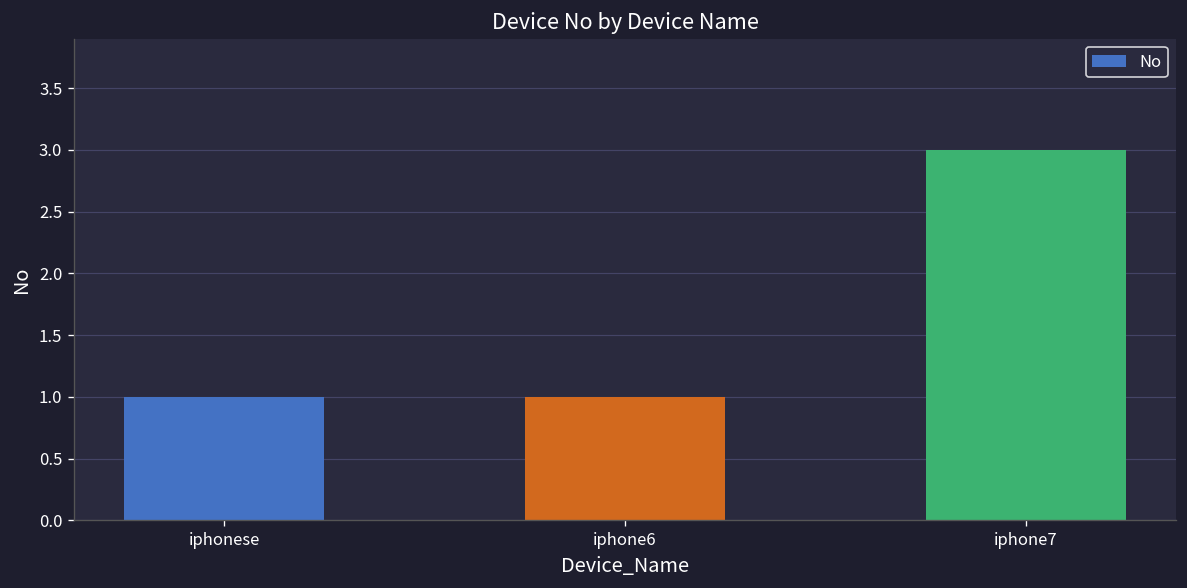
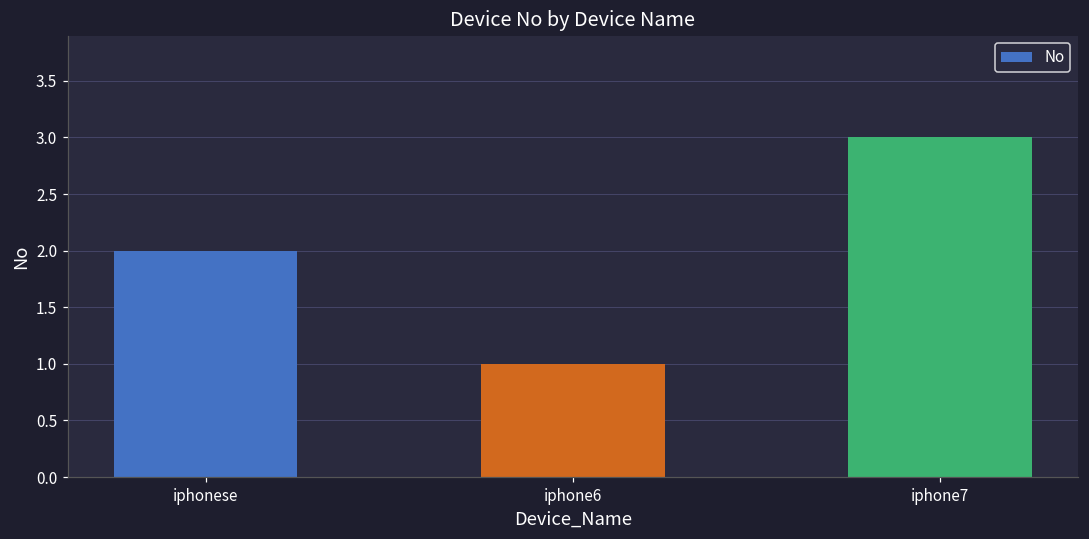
iphonese: 1 -> 2
